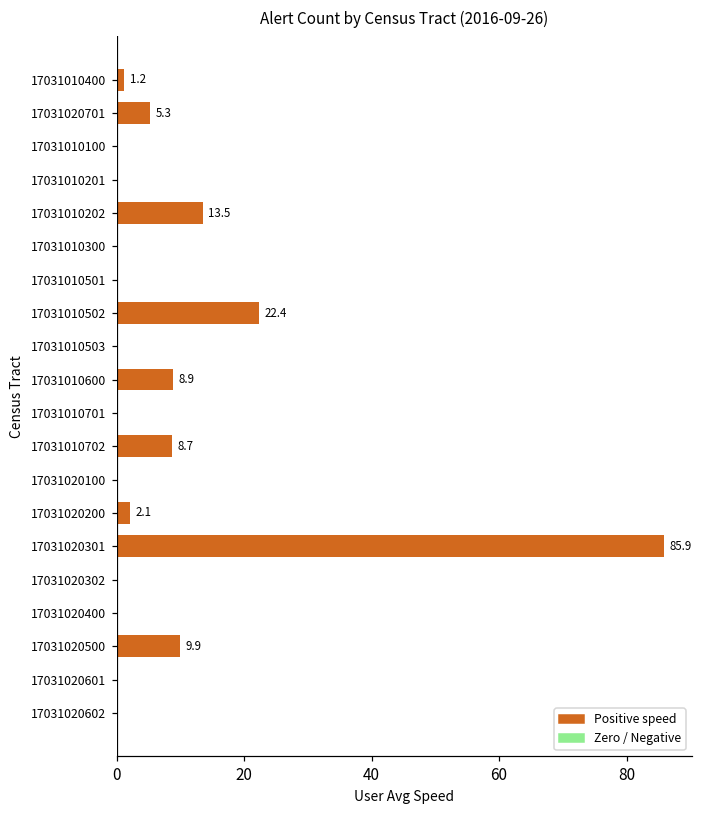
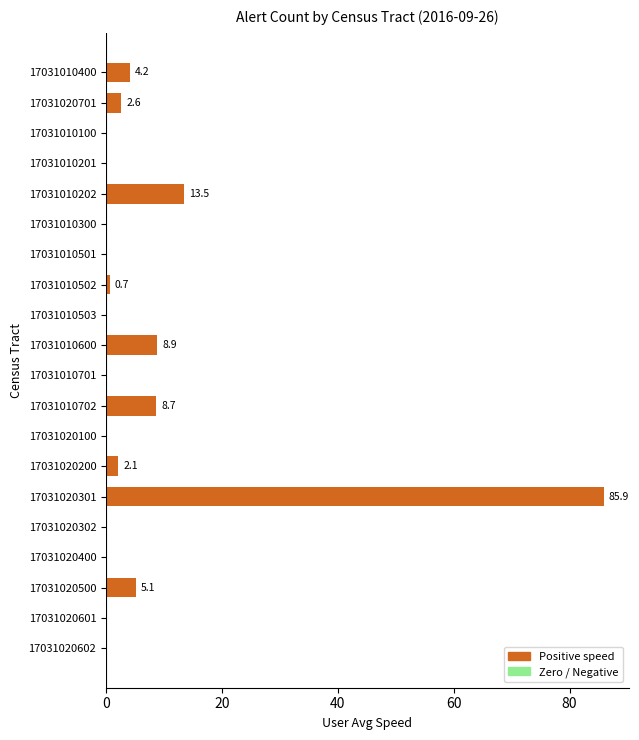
17031010400: 1.2 -> 4.2
17031020701: 5.3 -> 2.6
17031010502: 22.4 -> 0.7
17031020500: 9.9 -> 5.1
